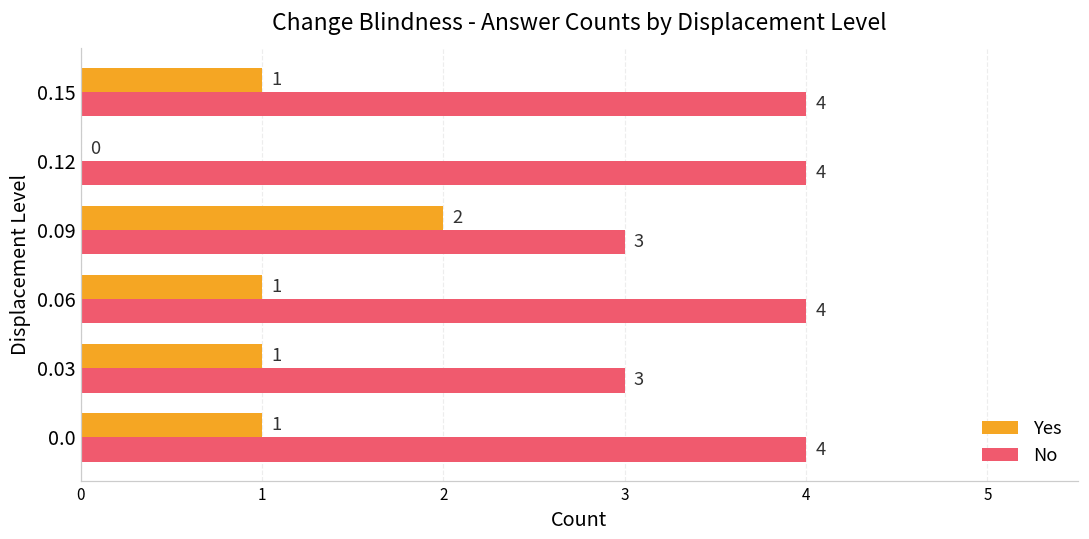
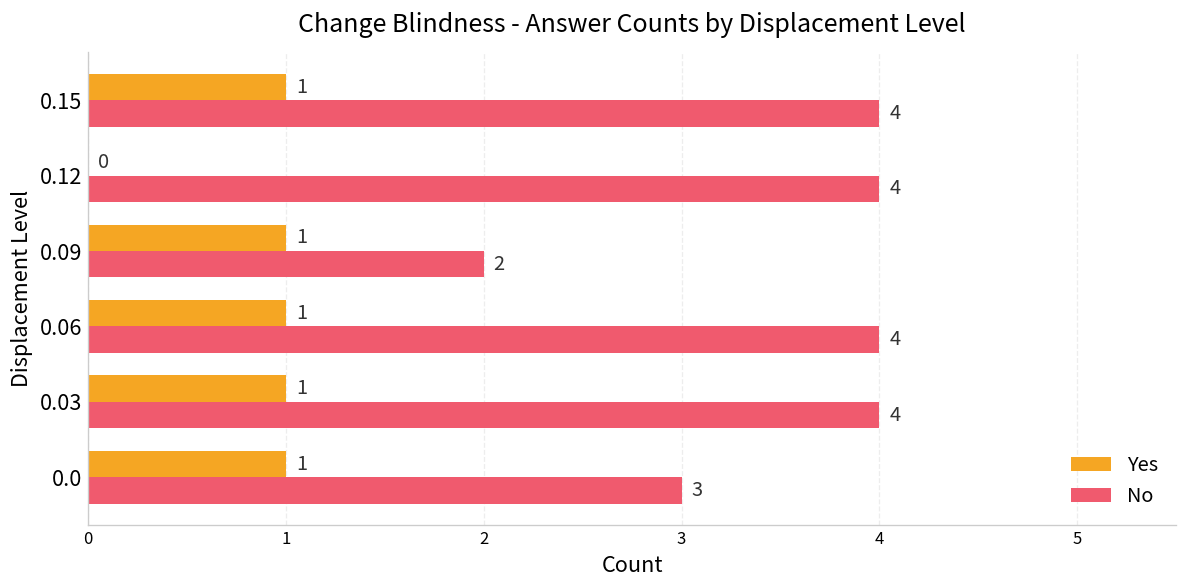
Yes, 0.09: 2 -> 1
No, 0.09: 3 -> 2
No, 0.03: 3 -> 4
No, 0.0: 4 -> 3
